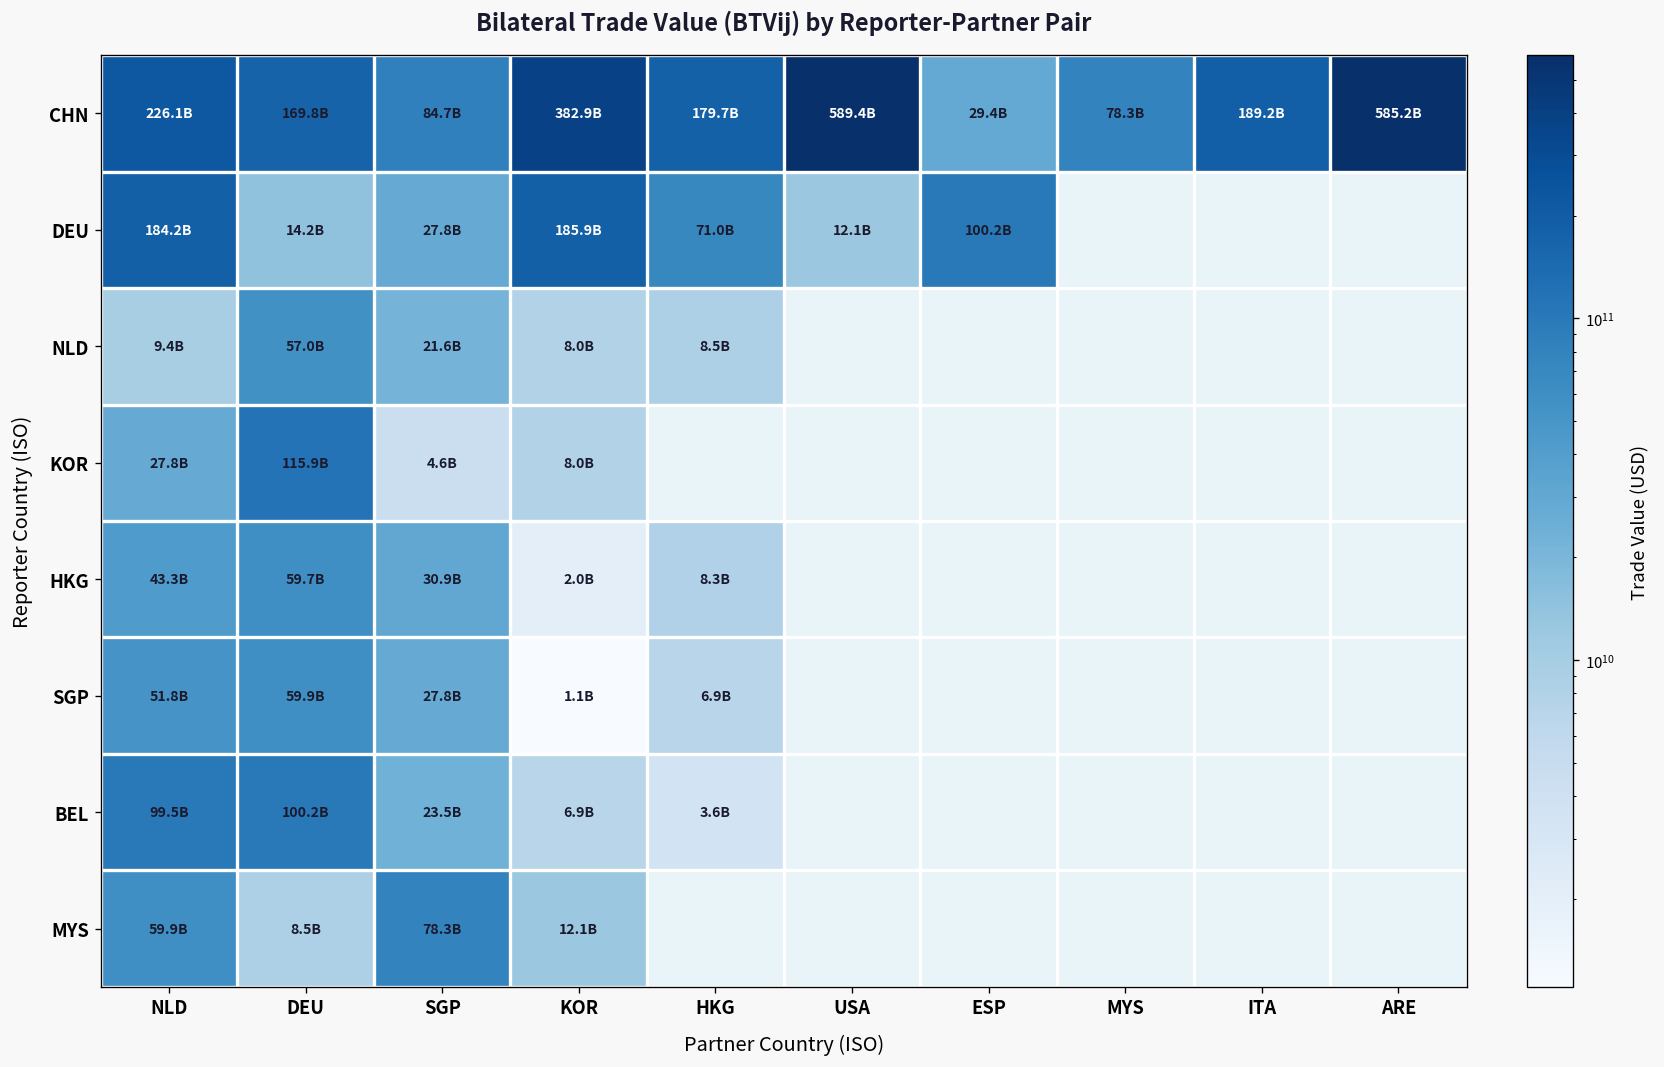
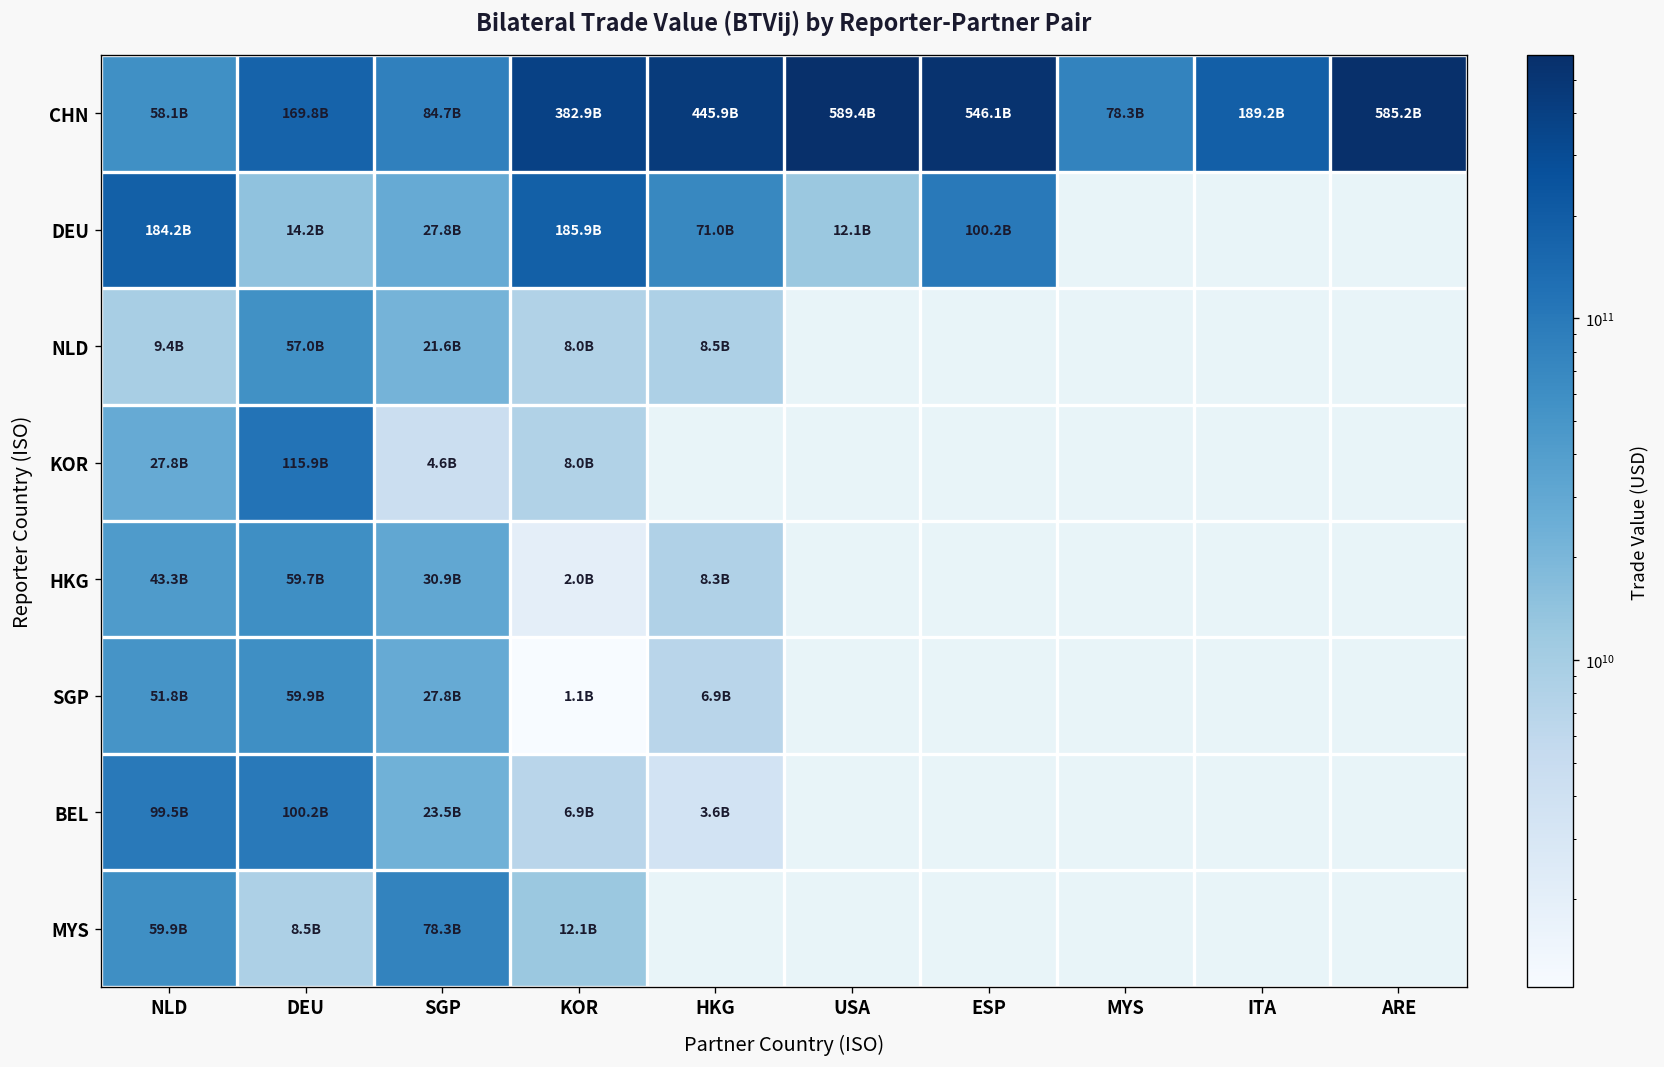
CHN, NLD: 226.1B -> 58.1B
CHN, HKG: 179.7B -> 445.9B
CHN, ESP: 29.4B -> 546.1B
